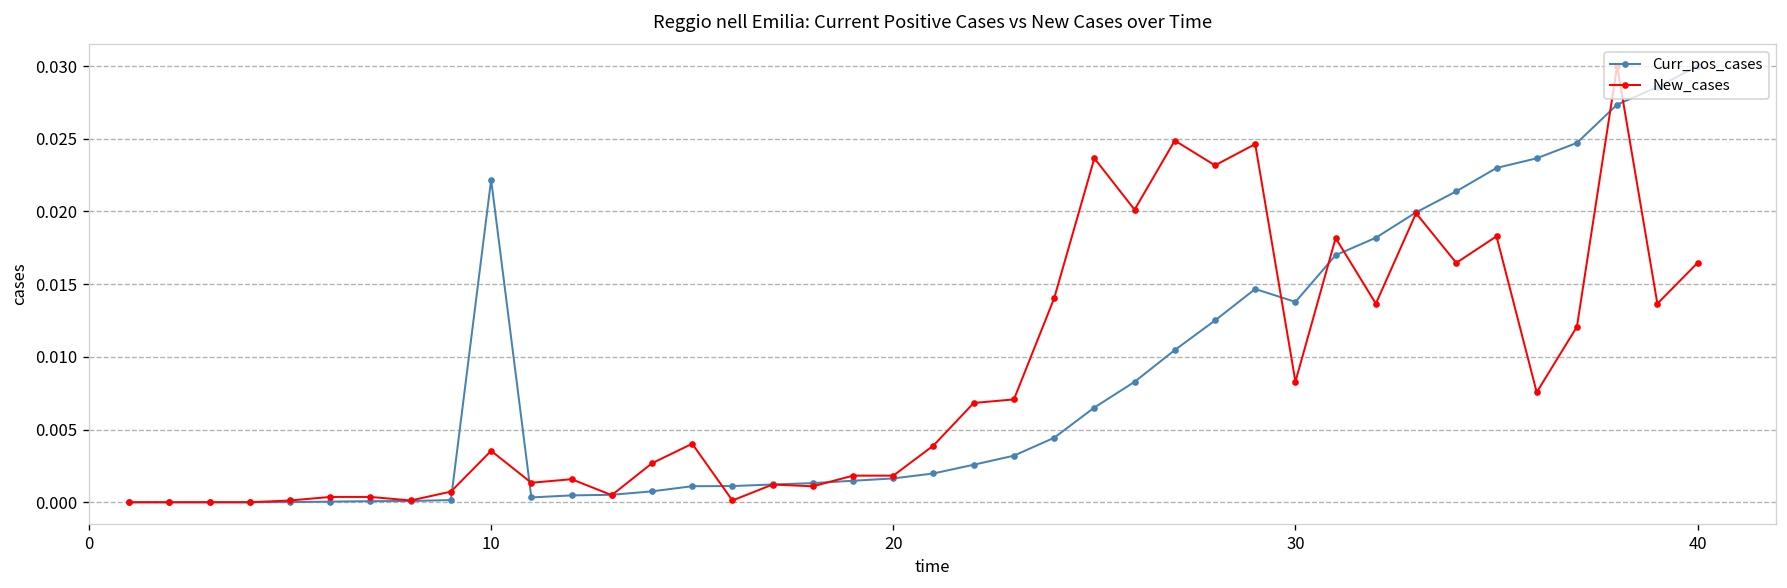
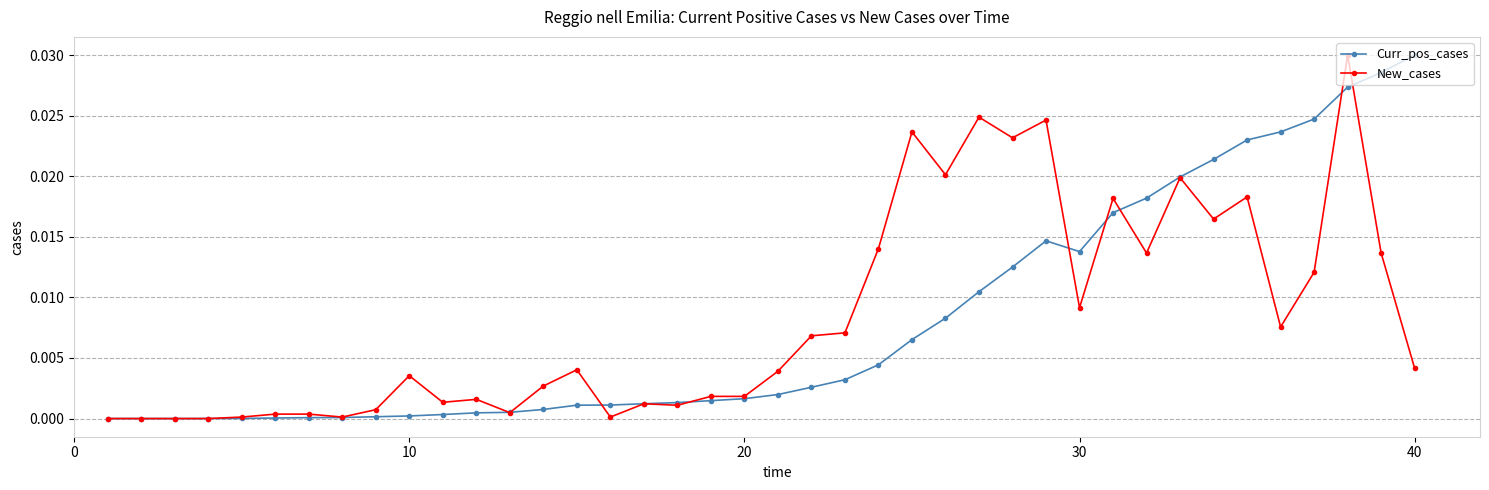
Curr_pos_cases, 10: 0.0222 -> 0.0002
New_cases, 30: 0.0083 -> 0.0091
New_cases, 40: 0.0165 -> 0.0041
